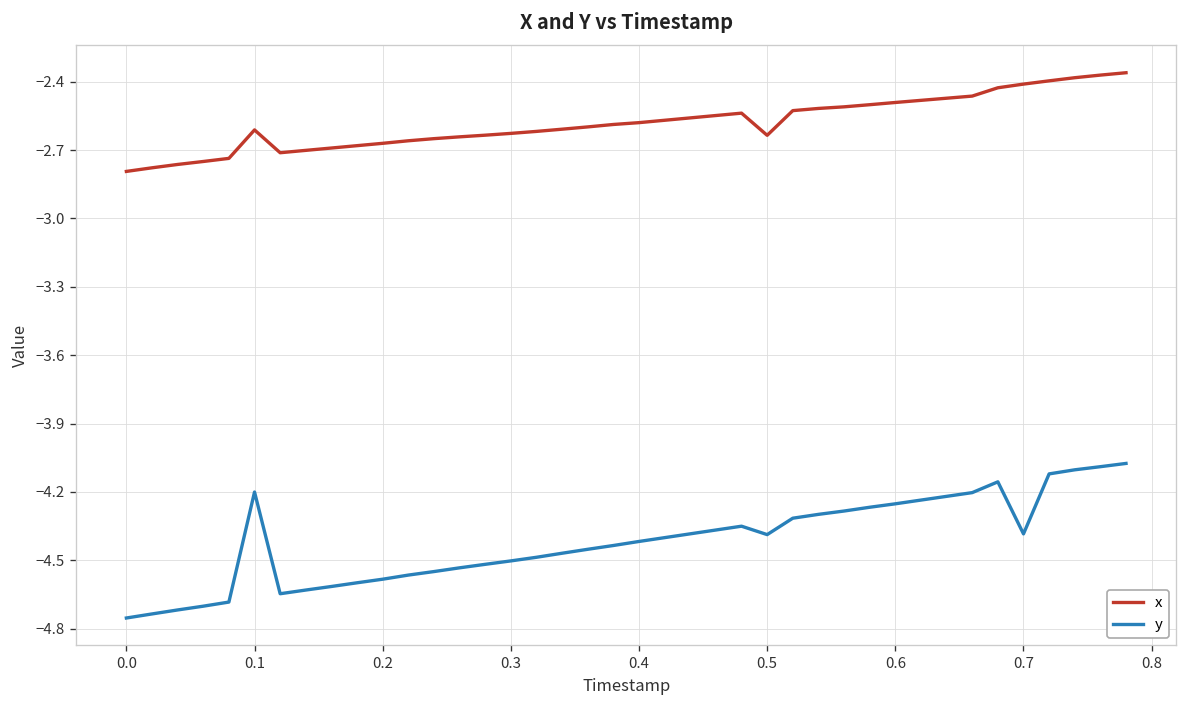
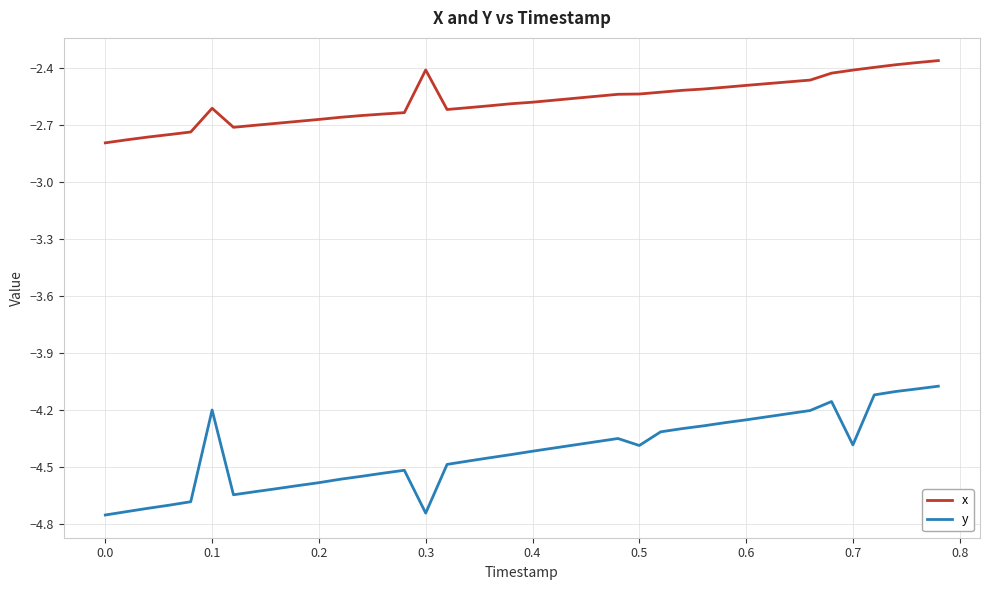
x, 0.3: -2.63 -> -2.41
y, 0.3: -4.50 -> -4.74
x, 0.5: -2.64 -> -2.54
